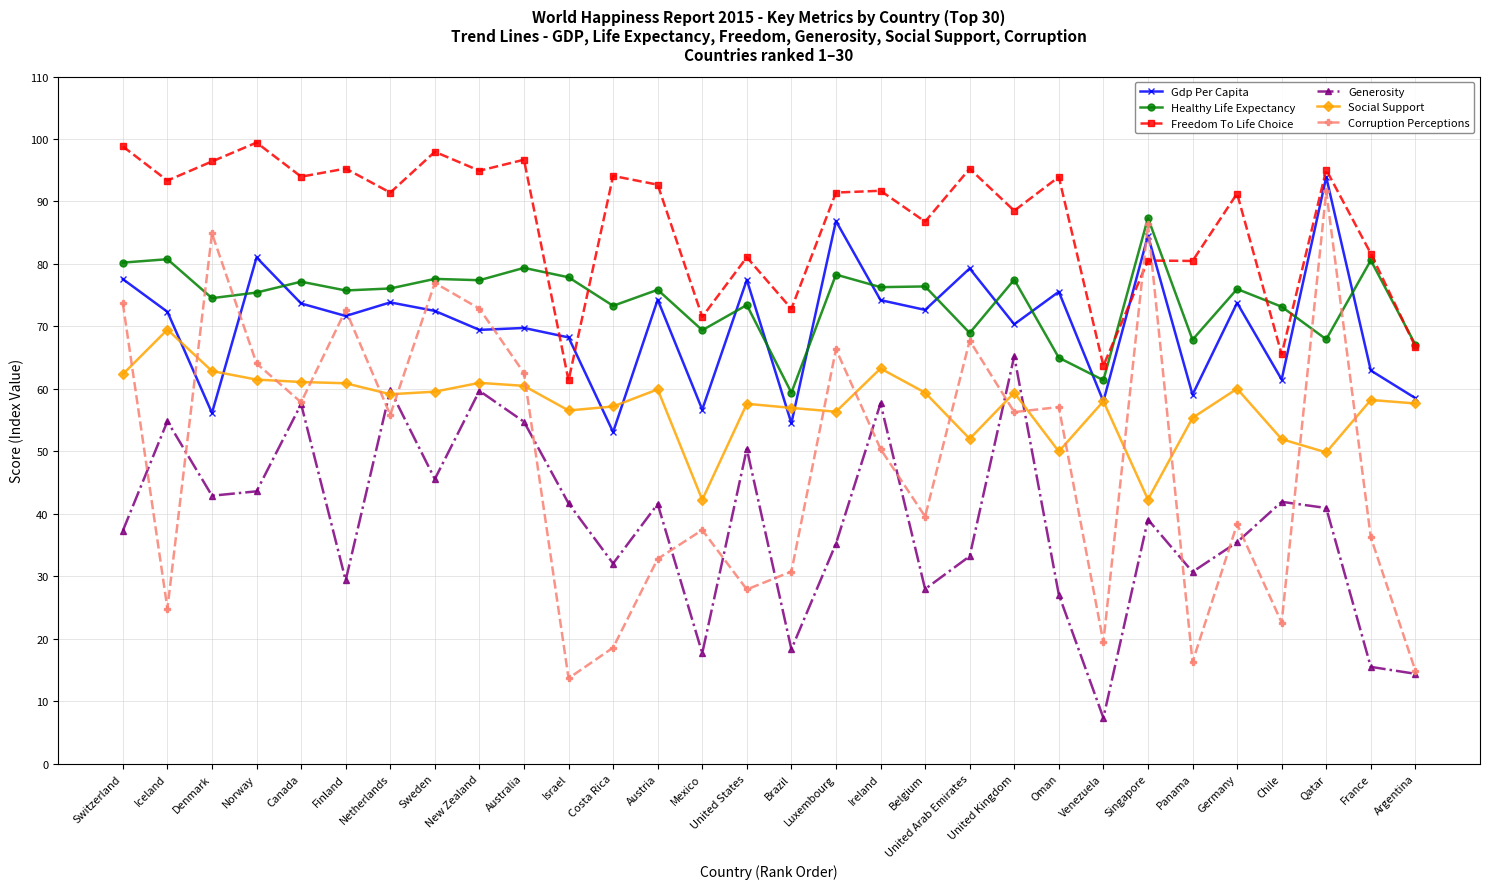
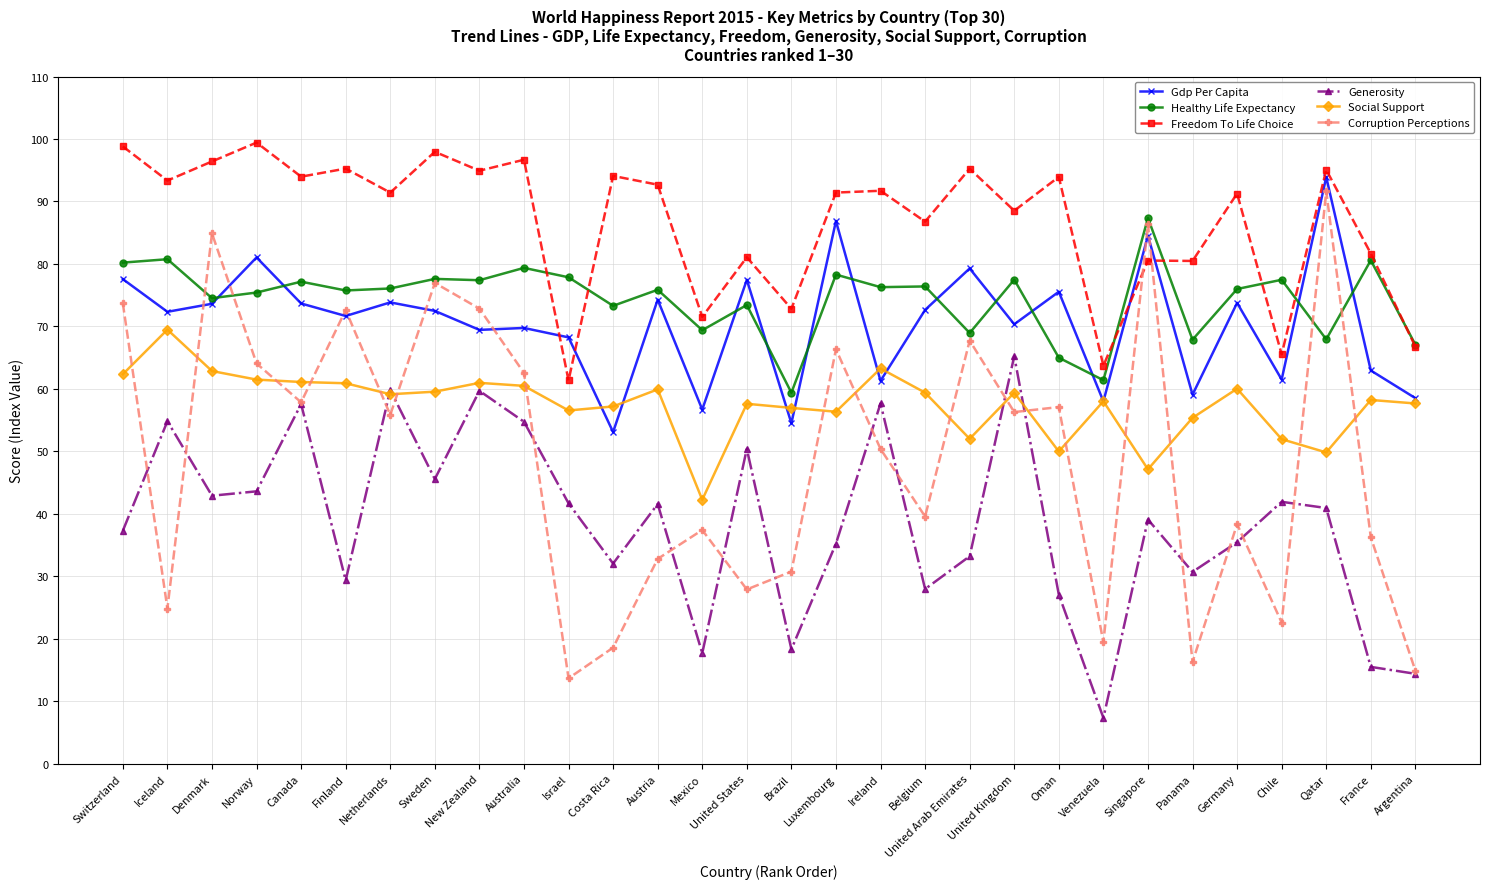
Gdp Per Capita, Denmark: 56 -> 74
Gdp Per Capita, Ireland: 74 -> 61
Social Support, Singapore: 42 -> 47
Healthy Life Expectancy, Chile: 73 -> 77
